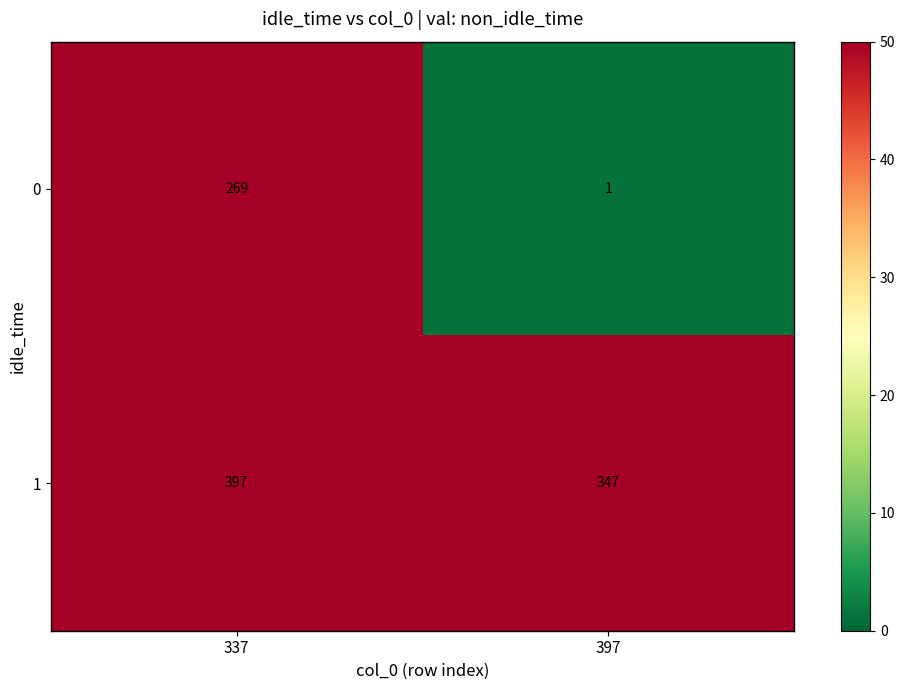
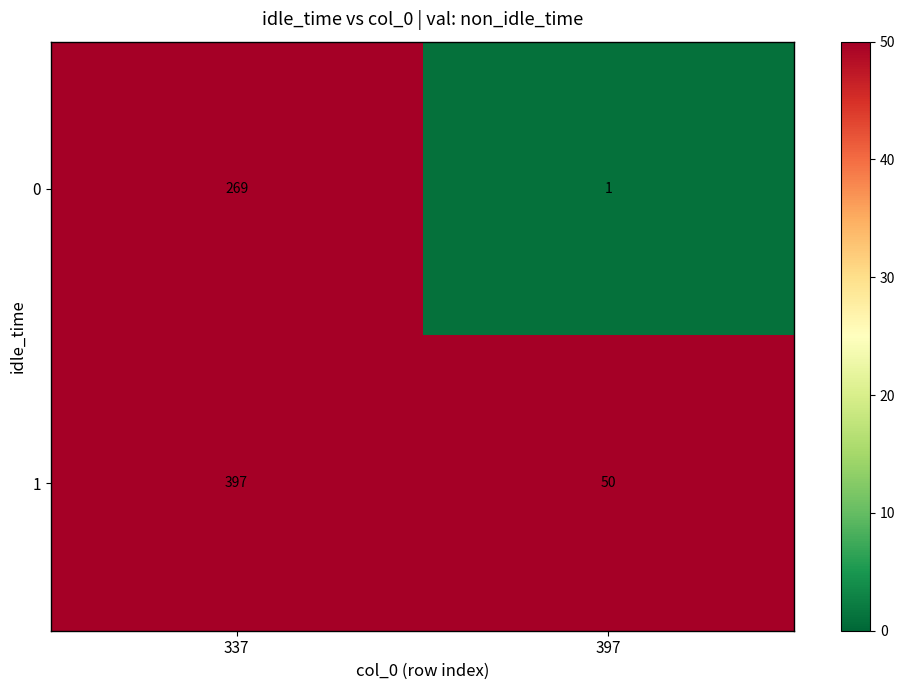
1, 397: 347 -> 50
